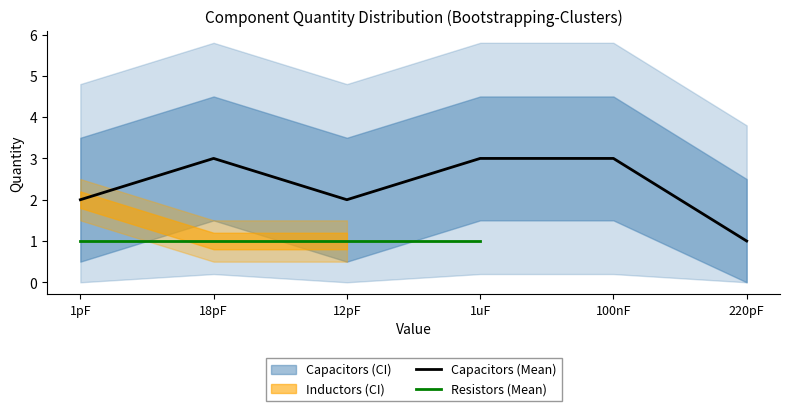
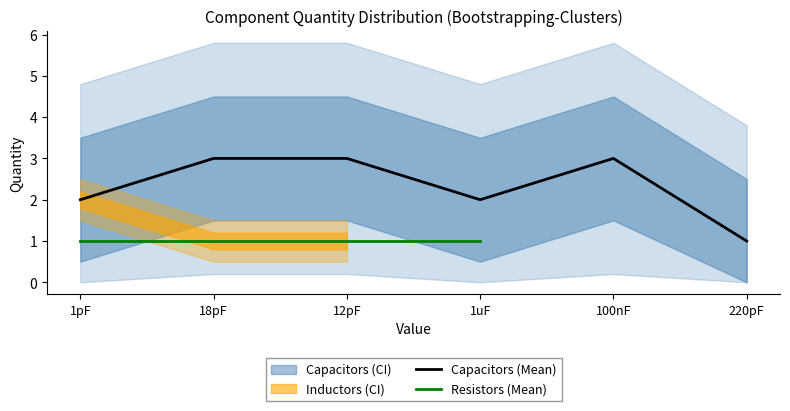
Capacitors (Mean), 12pF: 2 -> 3
Capacitors (Mean), 1uF: 3 -> 2
